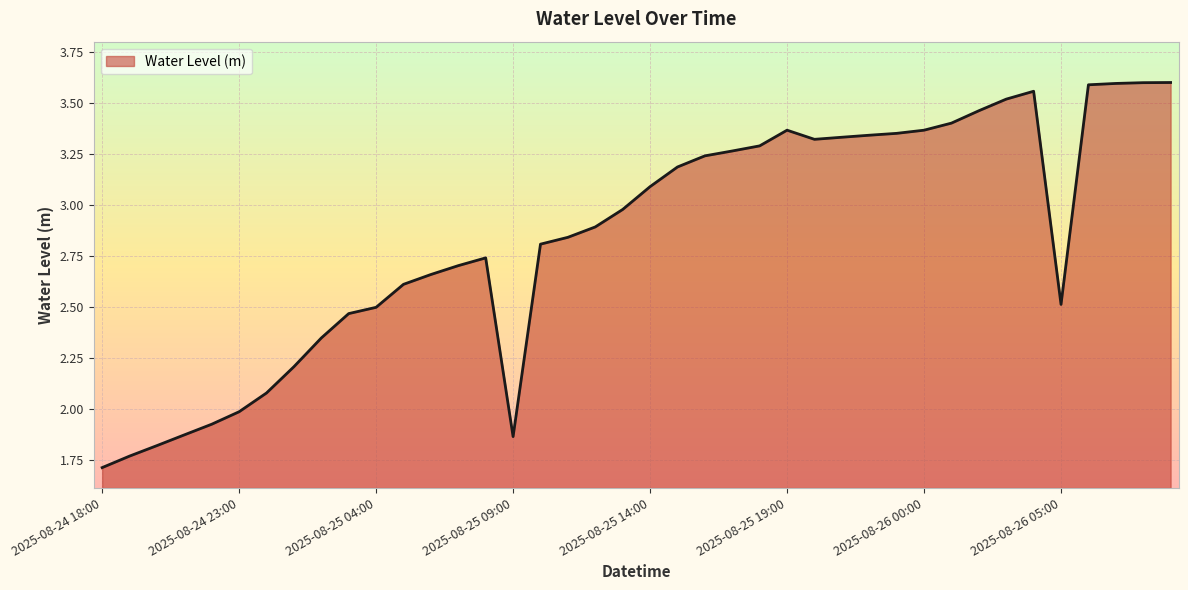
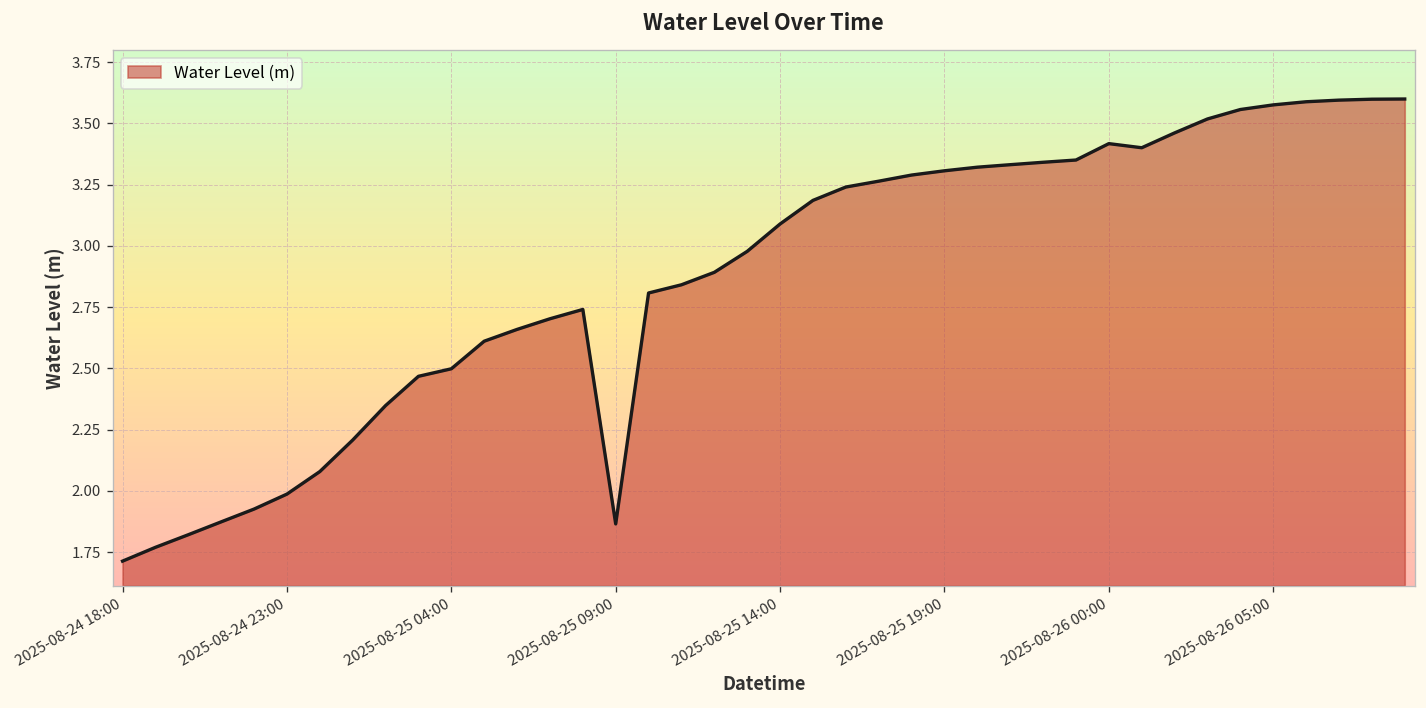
2025-08-25 19:00: 3.37 -> 3.31
2025-08-26 00:00: 3.37 -> 3.42
2025-08-26 05:00: 2.51 -> 3.58
